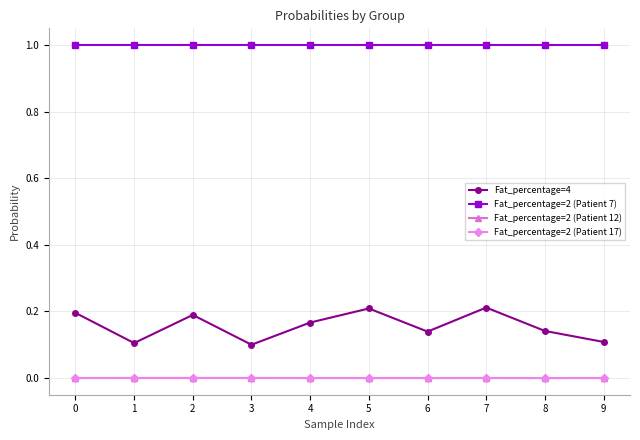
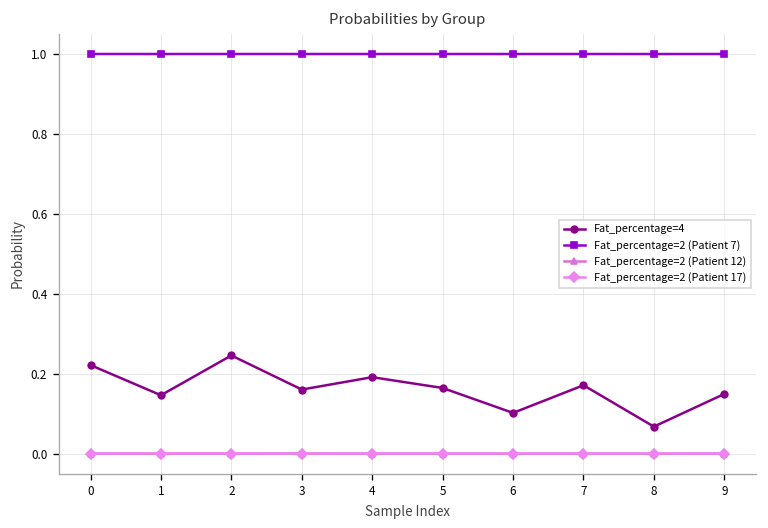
Fat_percentage=4, 0: 0.20 -> 0.22
Fat_percentage=4, 1: 0.11 -> 0.15
Fat_percentage=4, 2: 0.19 -> 0.25
Fat_percentage=4, 3: 0.10 -> 0.16
Fat_percentage=4, 4: 0.17 -> 0.19
Fat_percentage=4, 5: 0.21 -> 0.16
Fat_percentage=4, 6: 0.14 -> 0.10
Fat_percentage=4, 7: 0.21 -> 0.17
Fat_percentage=4, 8: 0.14 -> 0.07
Fat_percentage=4, 9: 0.11 -> 0.15
